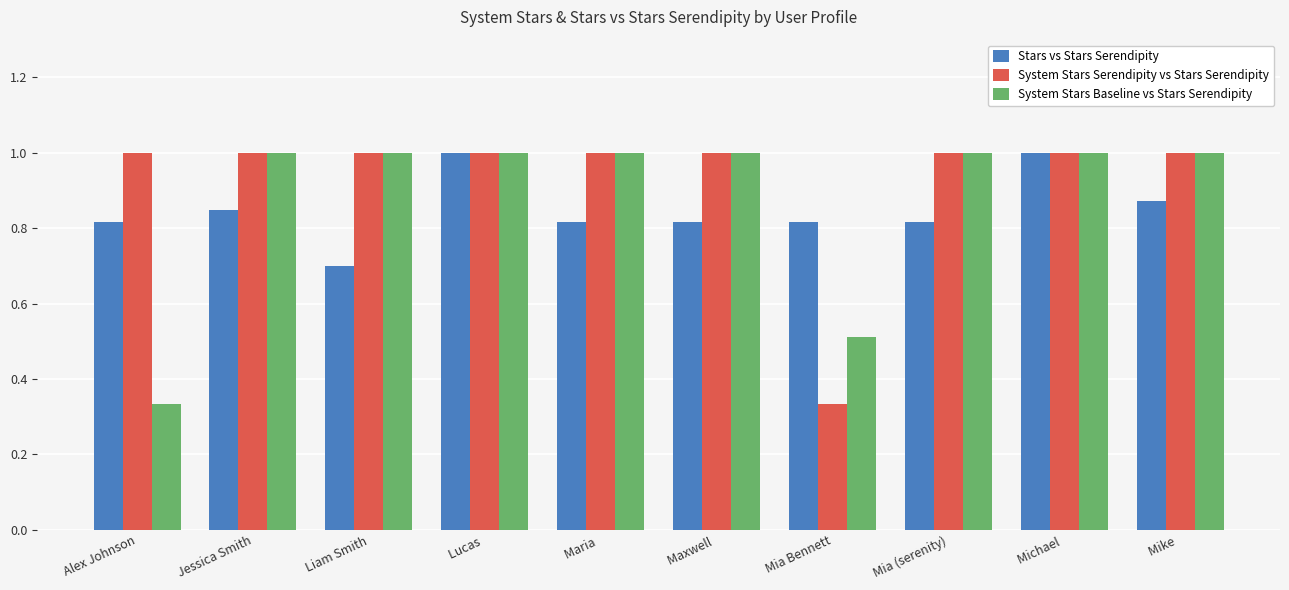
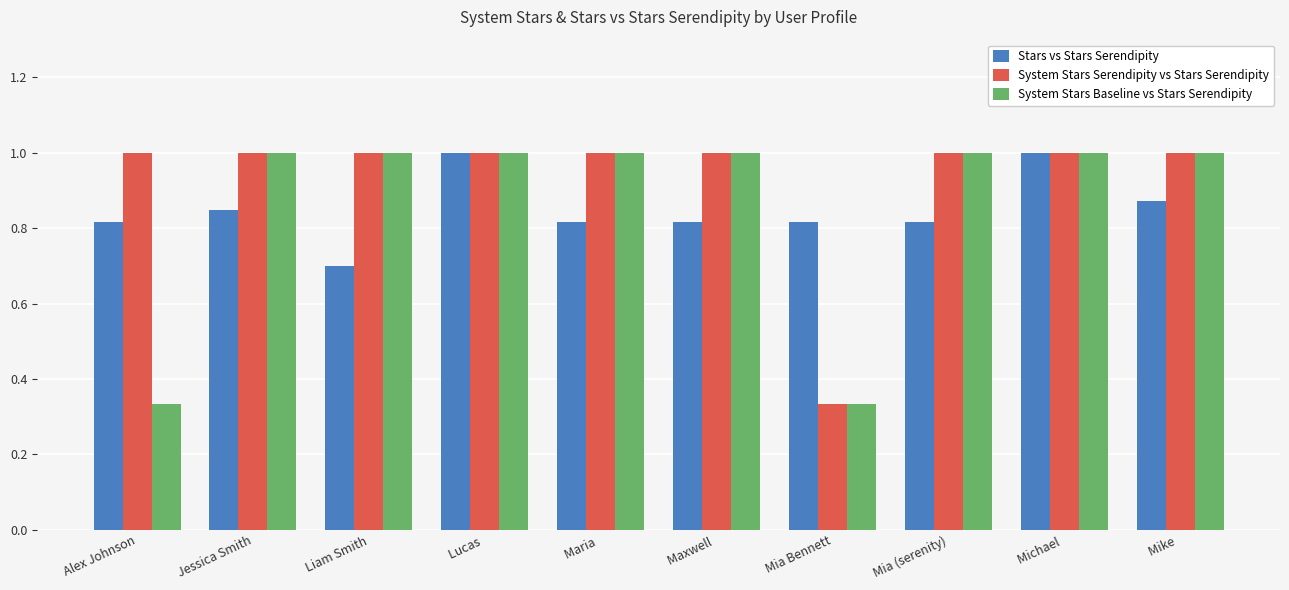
System Stars Baseline vs Stars Serendipity, Mia Bennett: 0.51 -> 0.33
